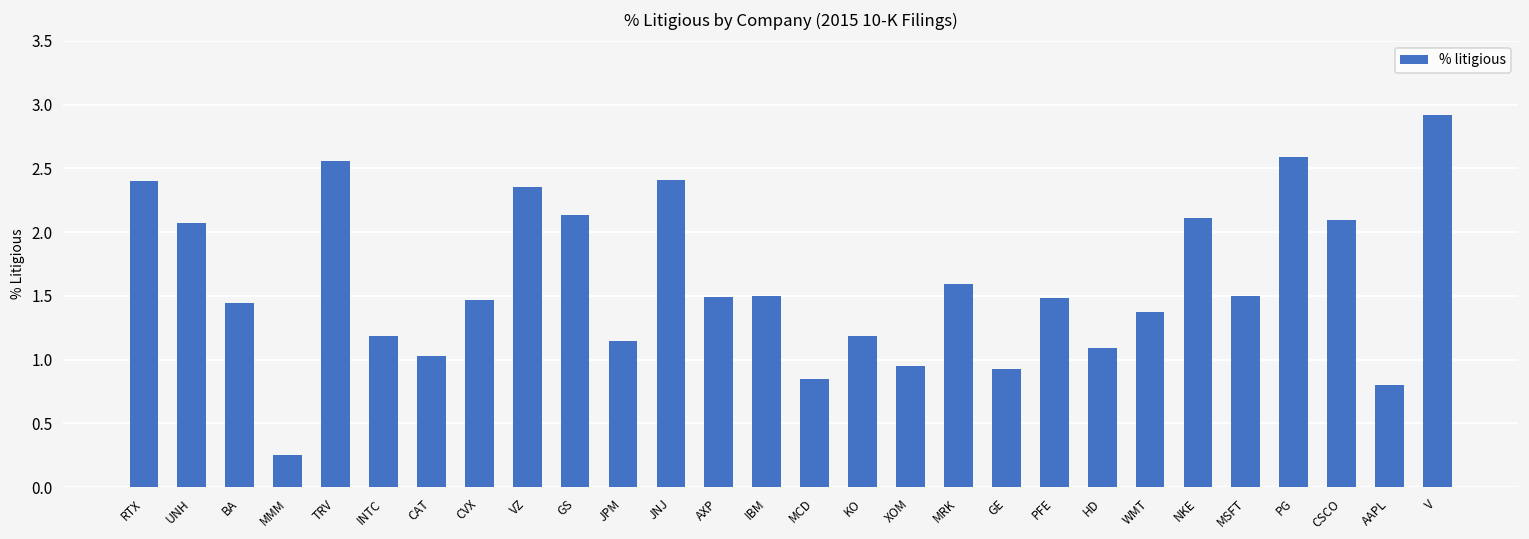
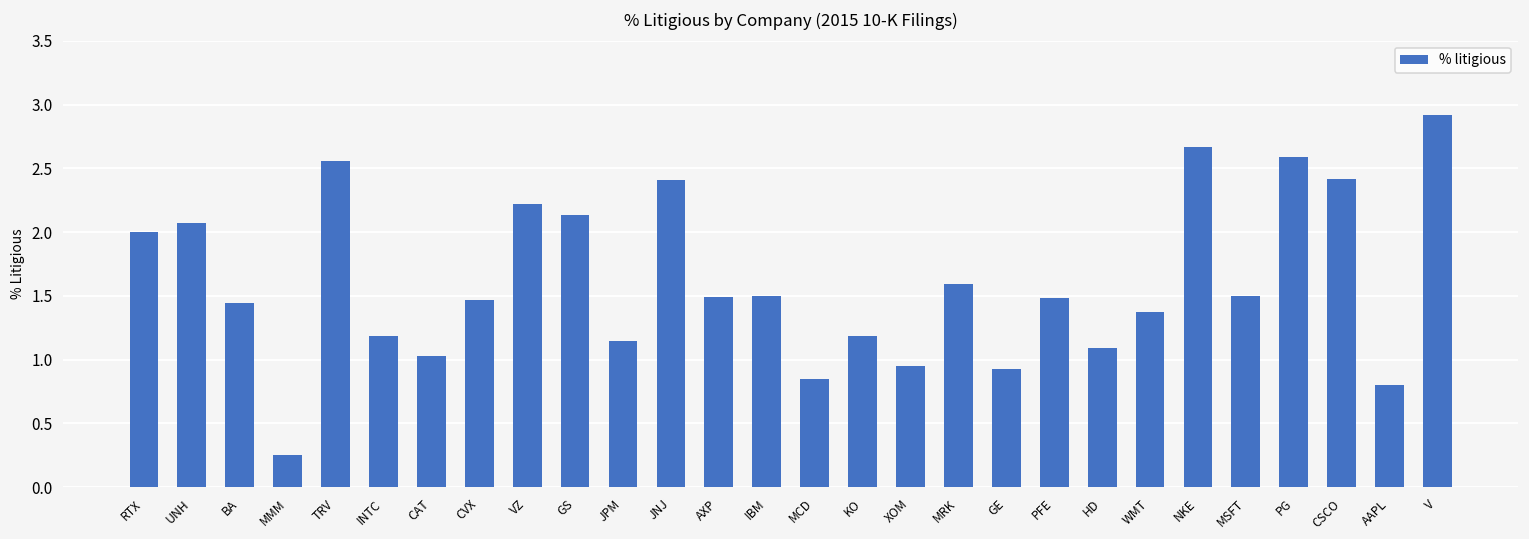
RTX: 2.40 -> 2.00
VZ: 2.35 -> 2.22
NKE: 2.11 -> 2.67
CSCO: 2.09 -> 2.42
